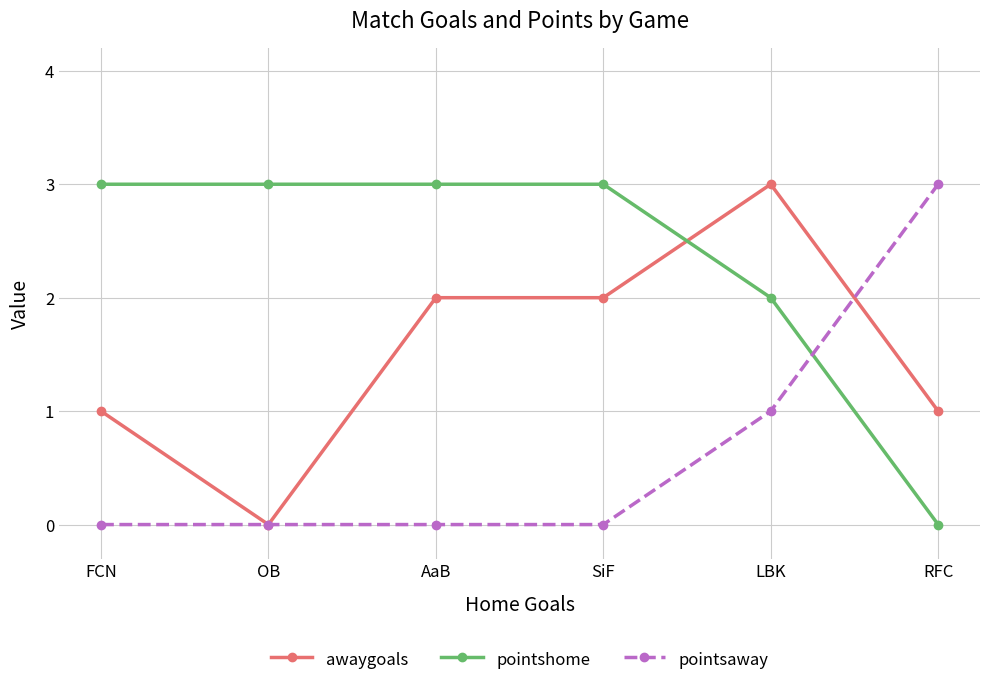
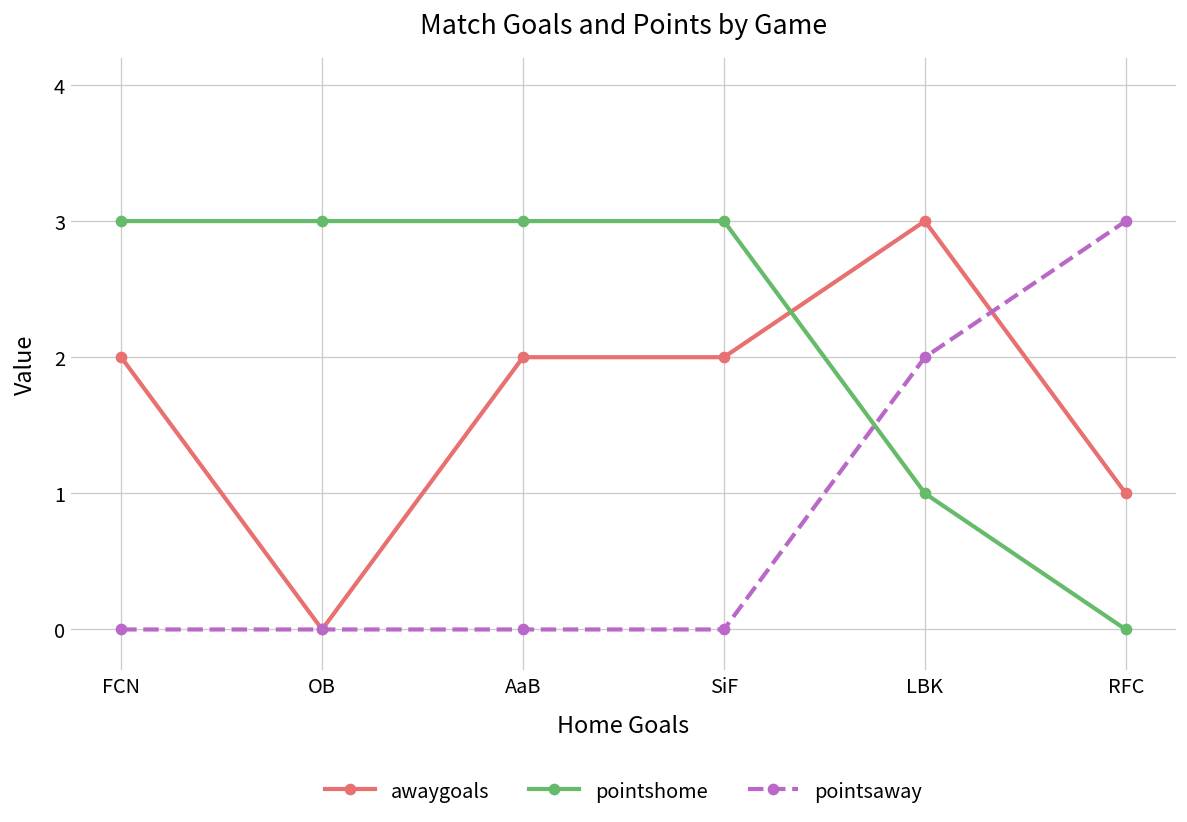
awaygoals, FCN: 1 -> 2
pointshome, LBK: 2 -> 1
pointsaway, LBK: 1 -> 2
